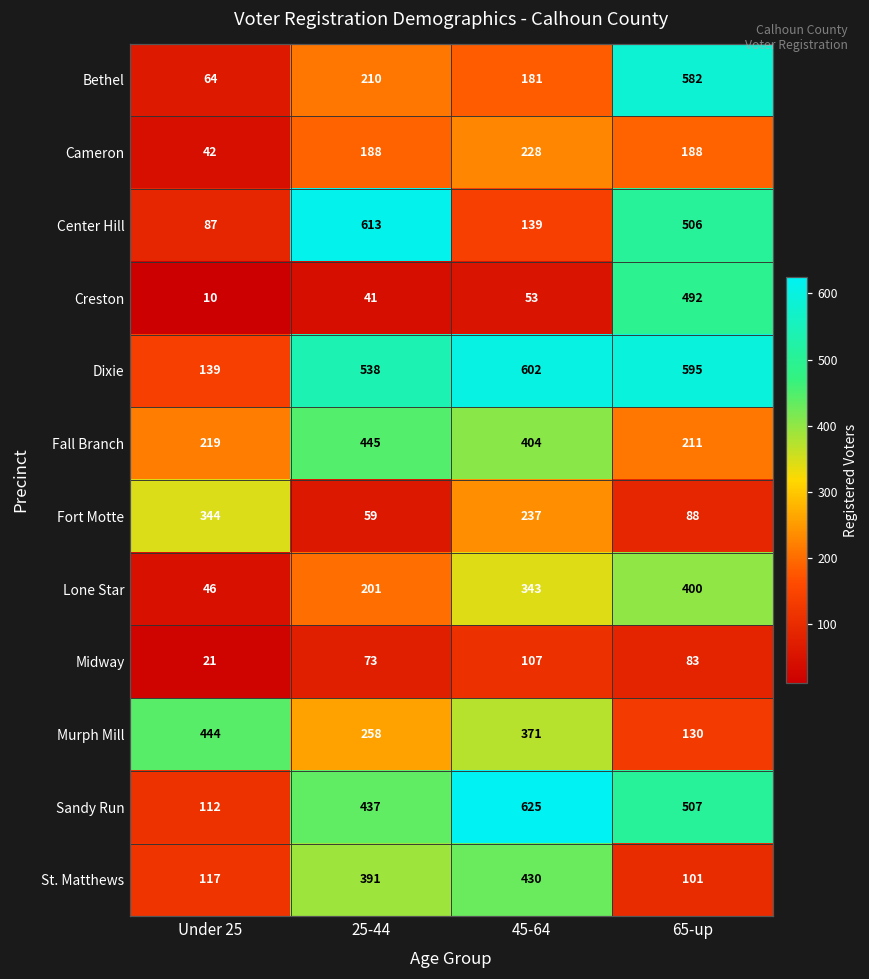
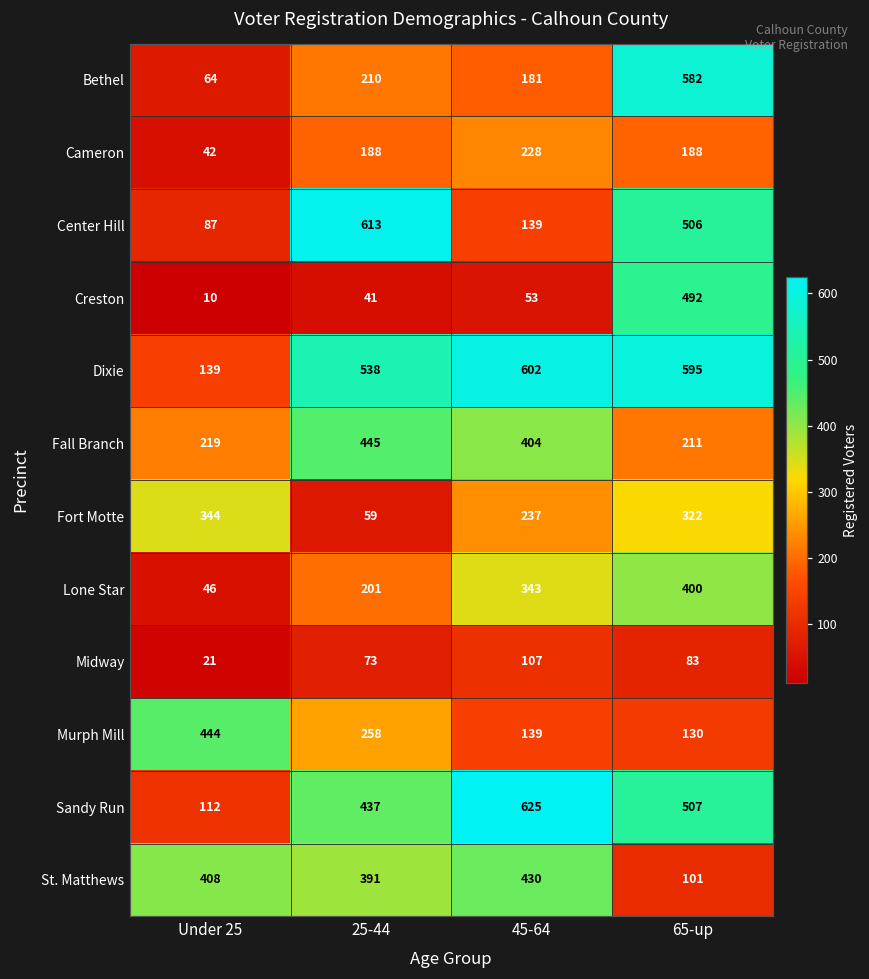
Fort Motte, 65-up: 88 -> 322
Murph Mill, 45-64: 371 -> 139
St. Matthews, Under 25: 117 -> 408
